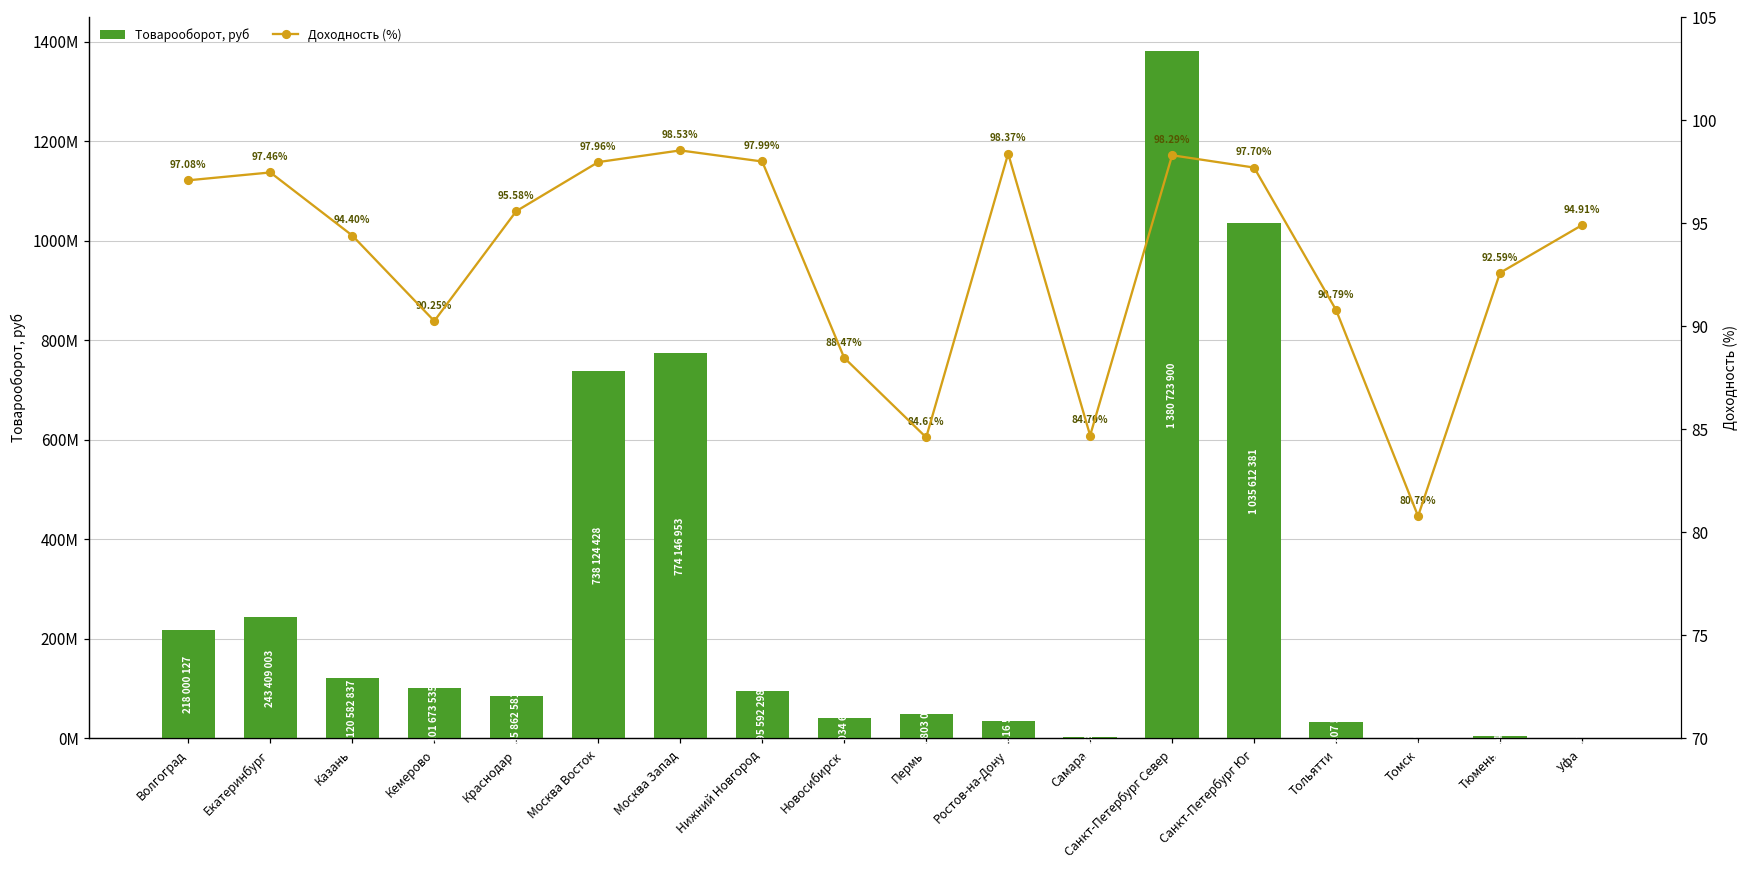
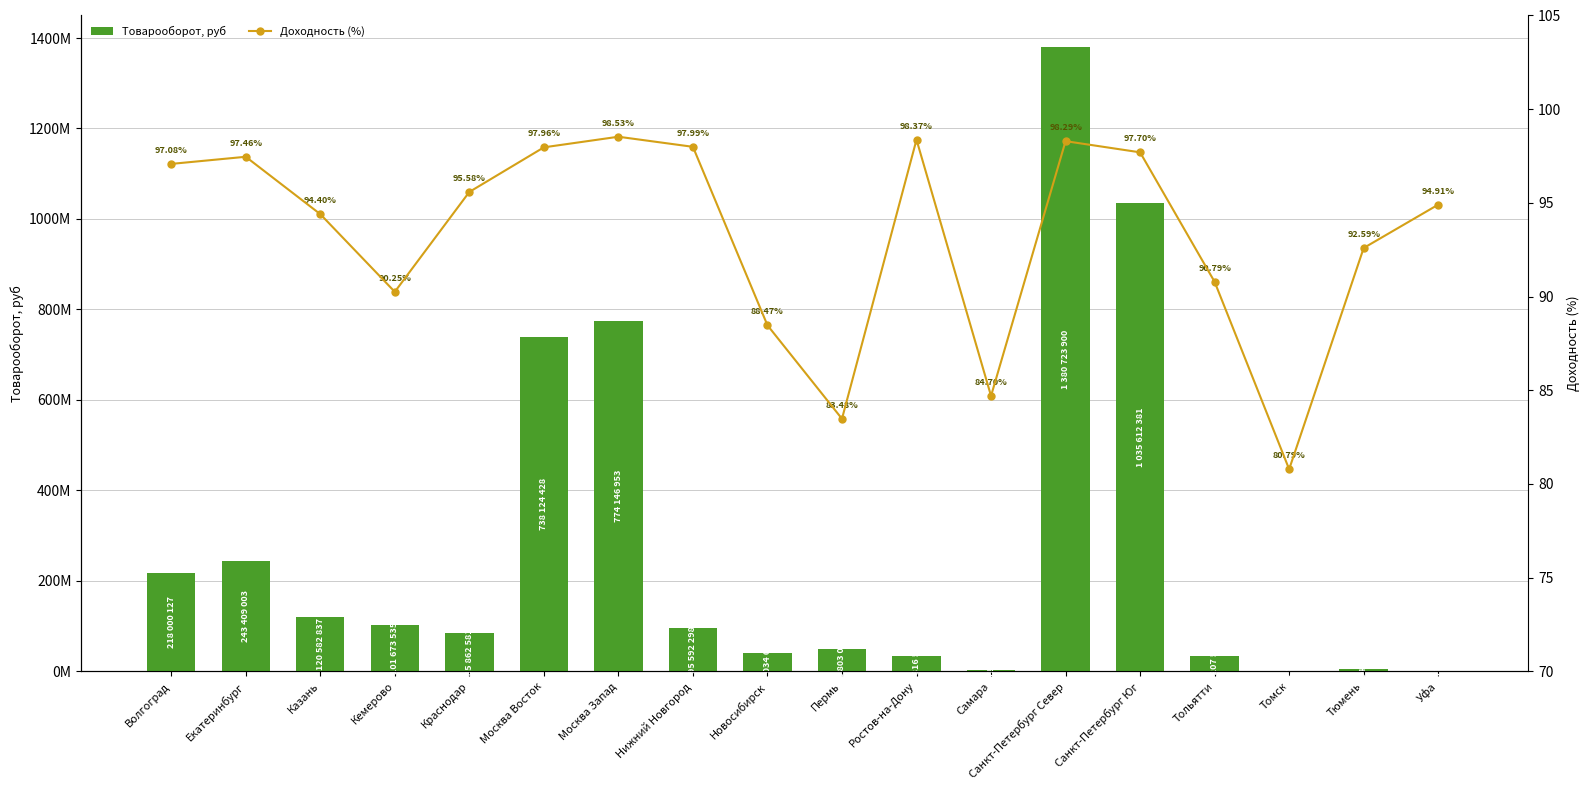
Доходность (%), Пермь: 84.61% -> 83.48%
